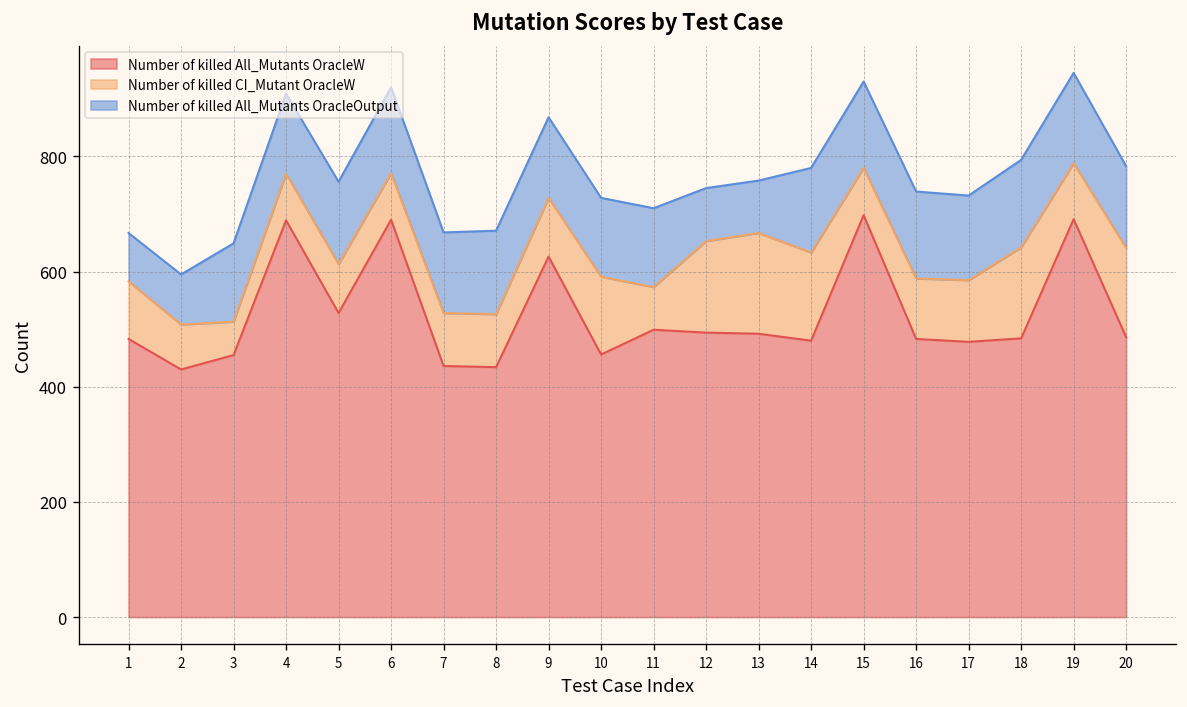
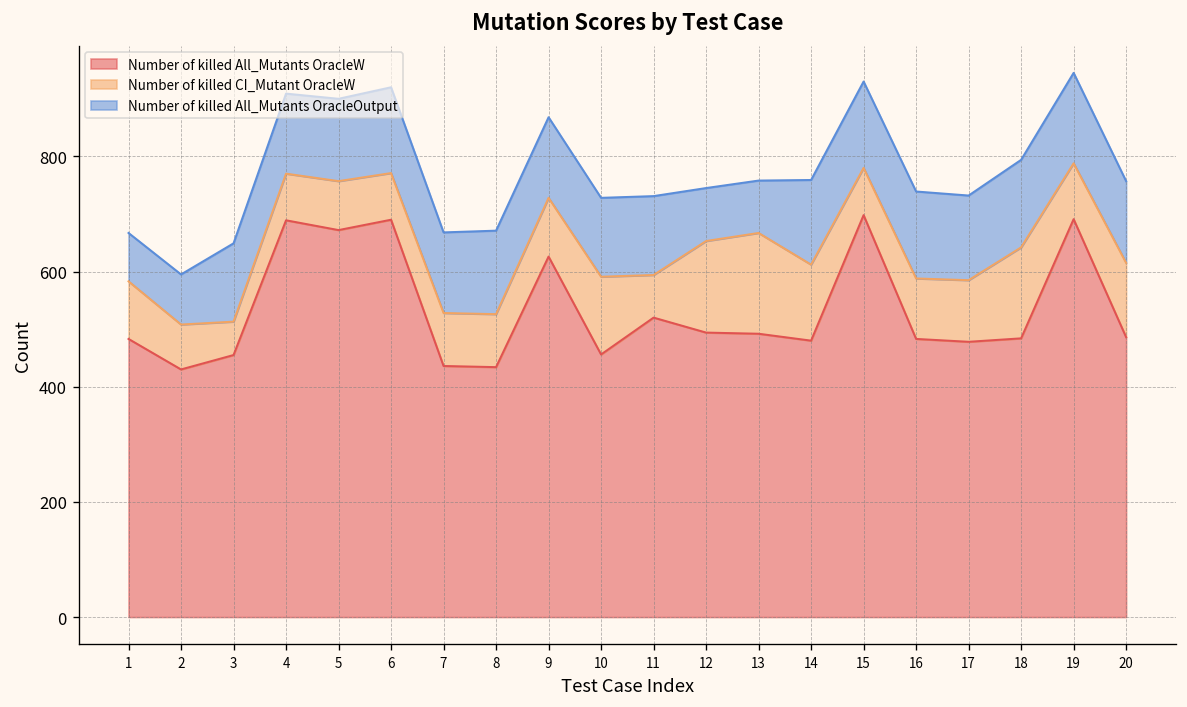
Number of killed All_Mutants OracleW, 5: 530 -> 670
Number of killed All_Mutants OracleW, 11: 500 -> 520
Number of killed CI_Mutant OracleW, 14: 150 -> 130
Number of killed CI_Mutant OracleW, 20: 160 -> 130
